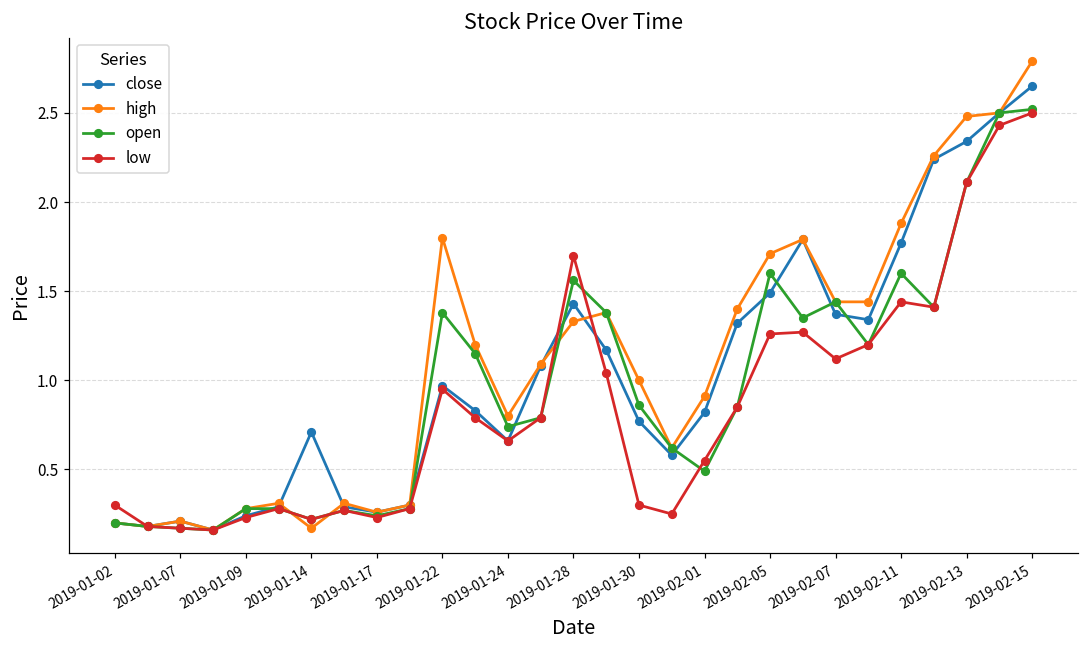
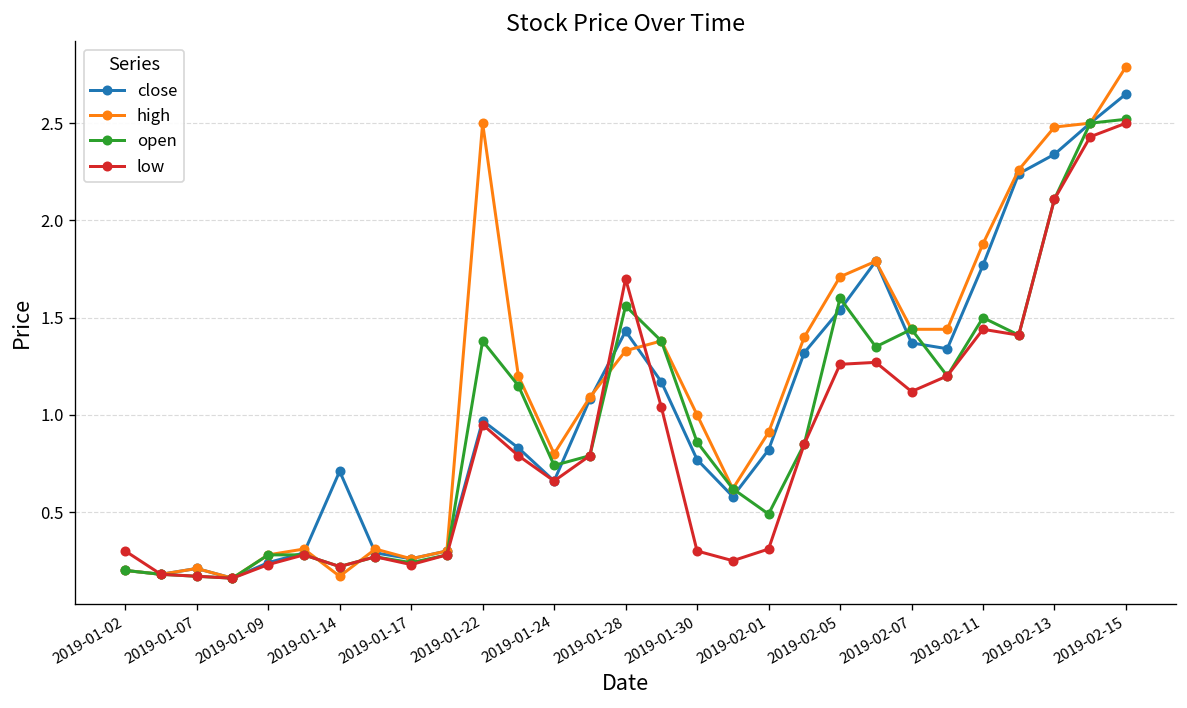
high, 2019-01-22: 1.8 -> 2.5
low, 2019-02-01: 0.55 -> 0.31
close, 2019-02-05: 1.49 -> 1.54
open, 2019-02-11: 1.6 -> 1.5
